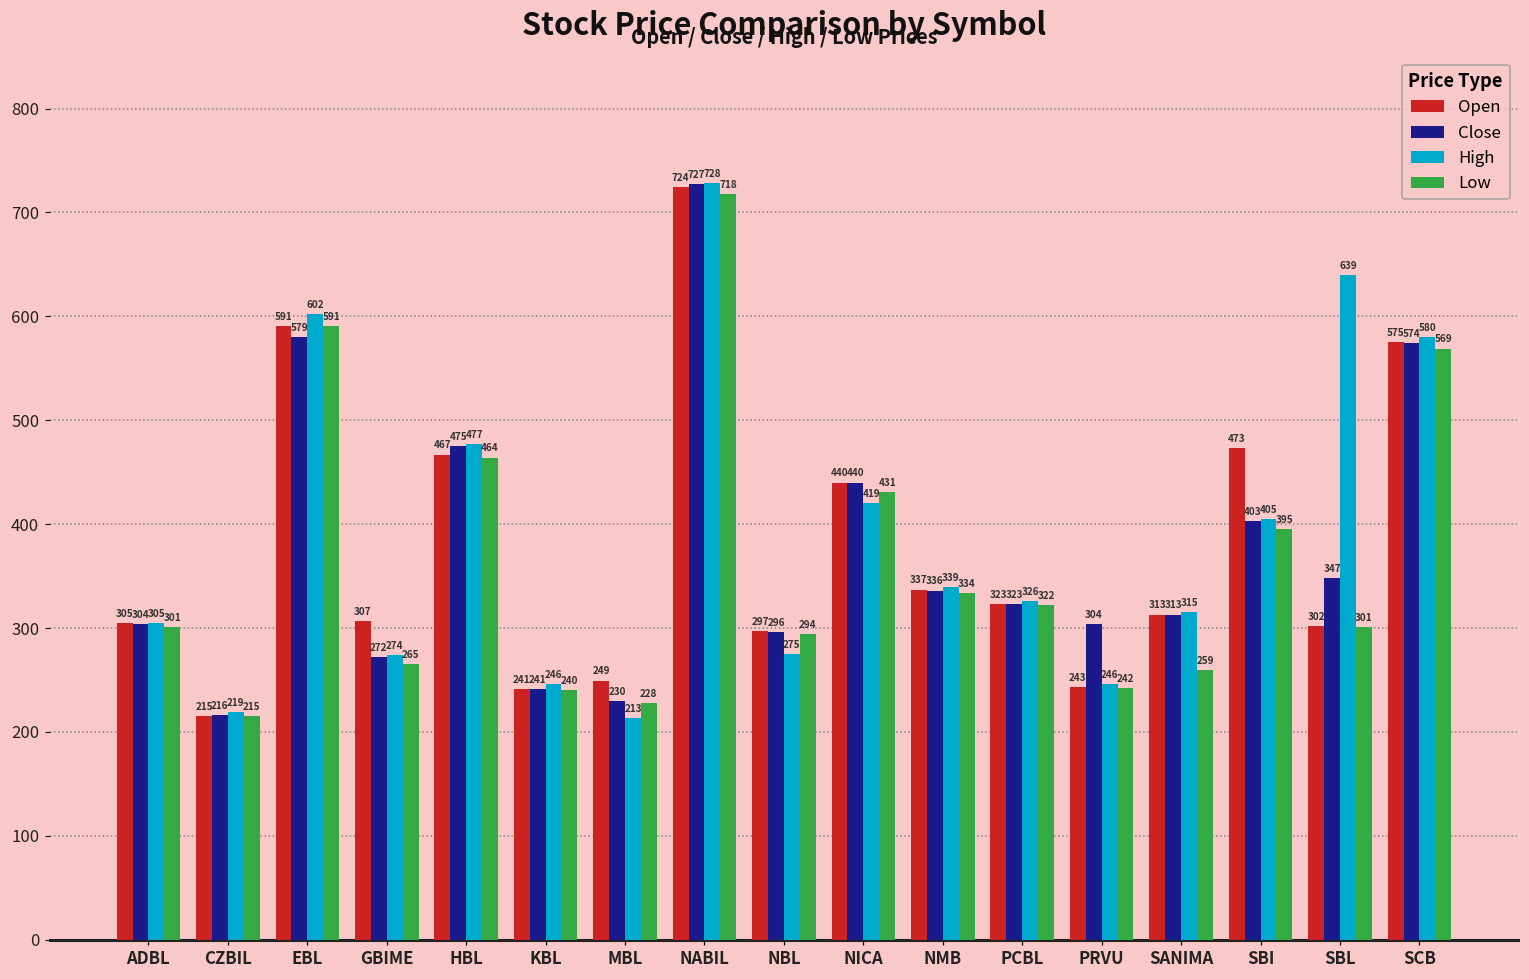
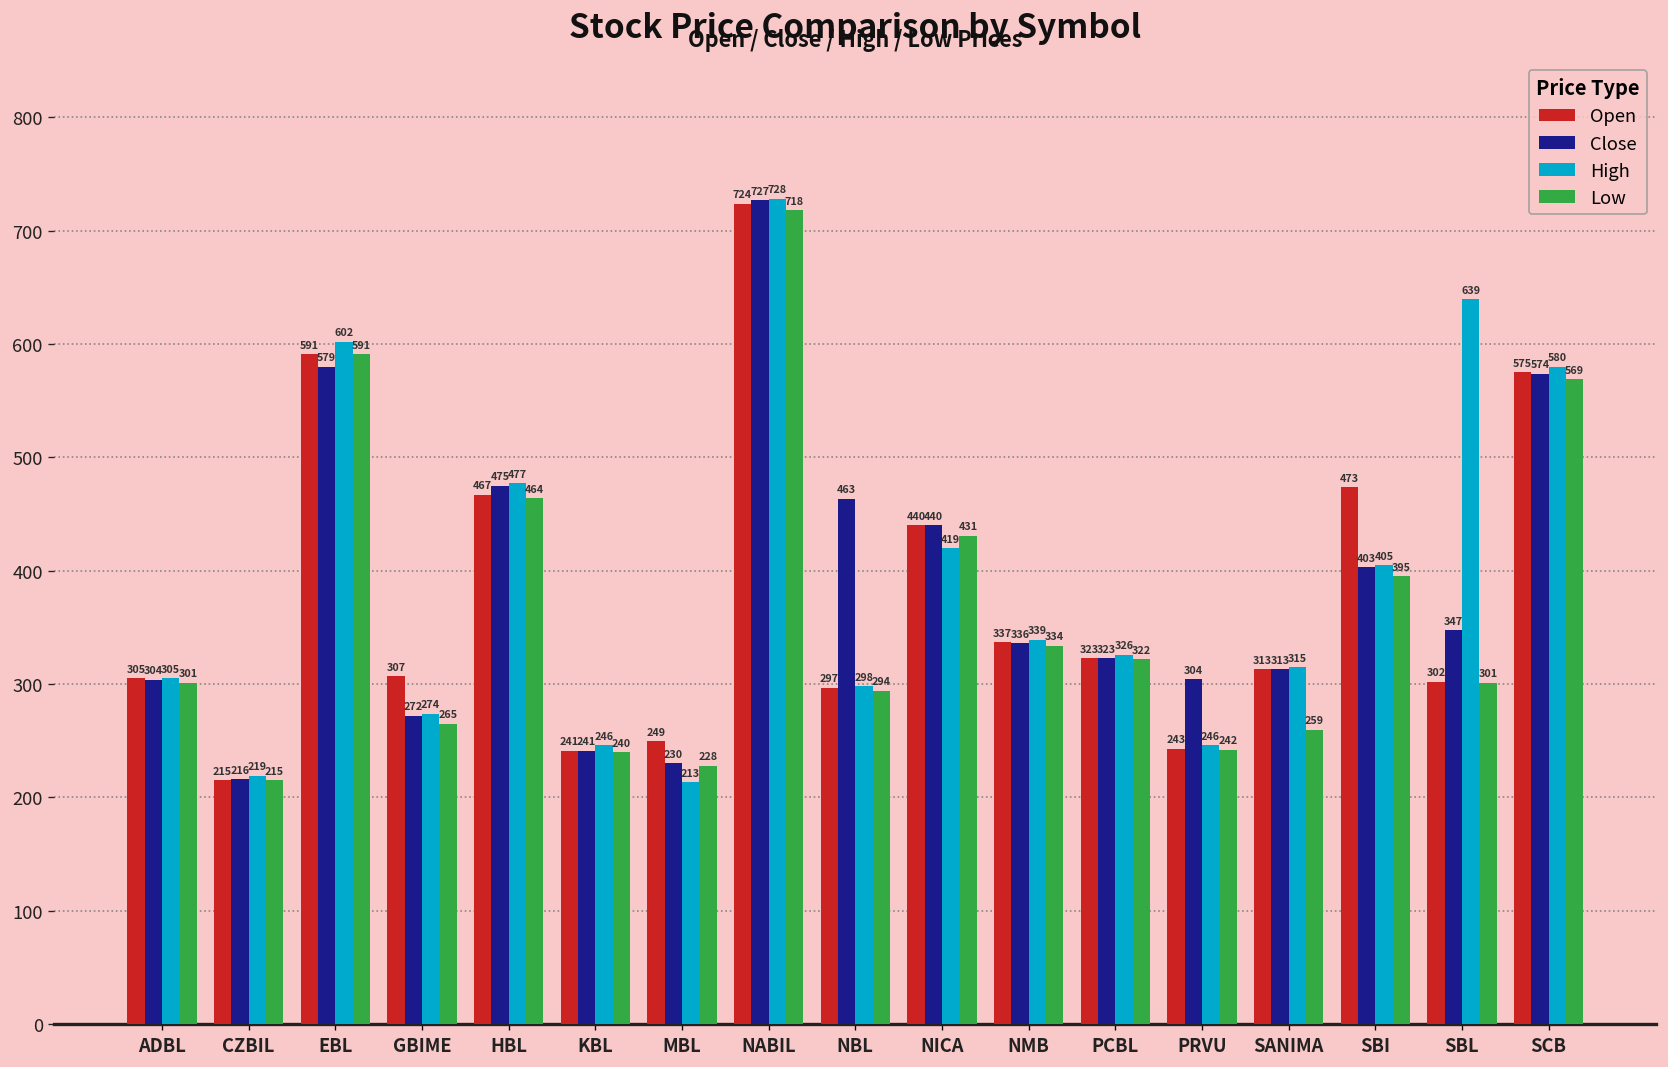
Close, NBL: 296 -> 463
High, NBL: 275 -> 298
